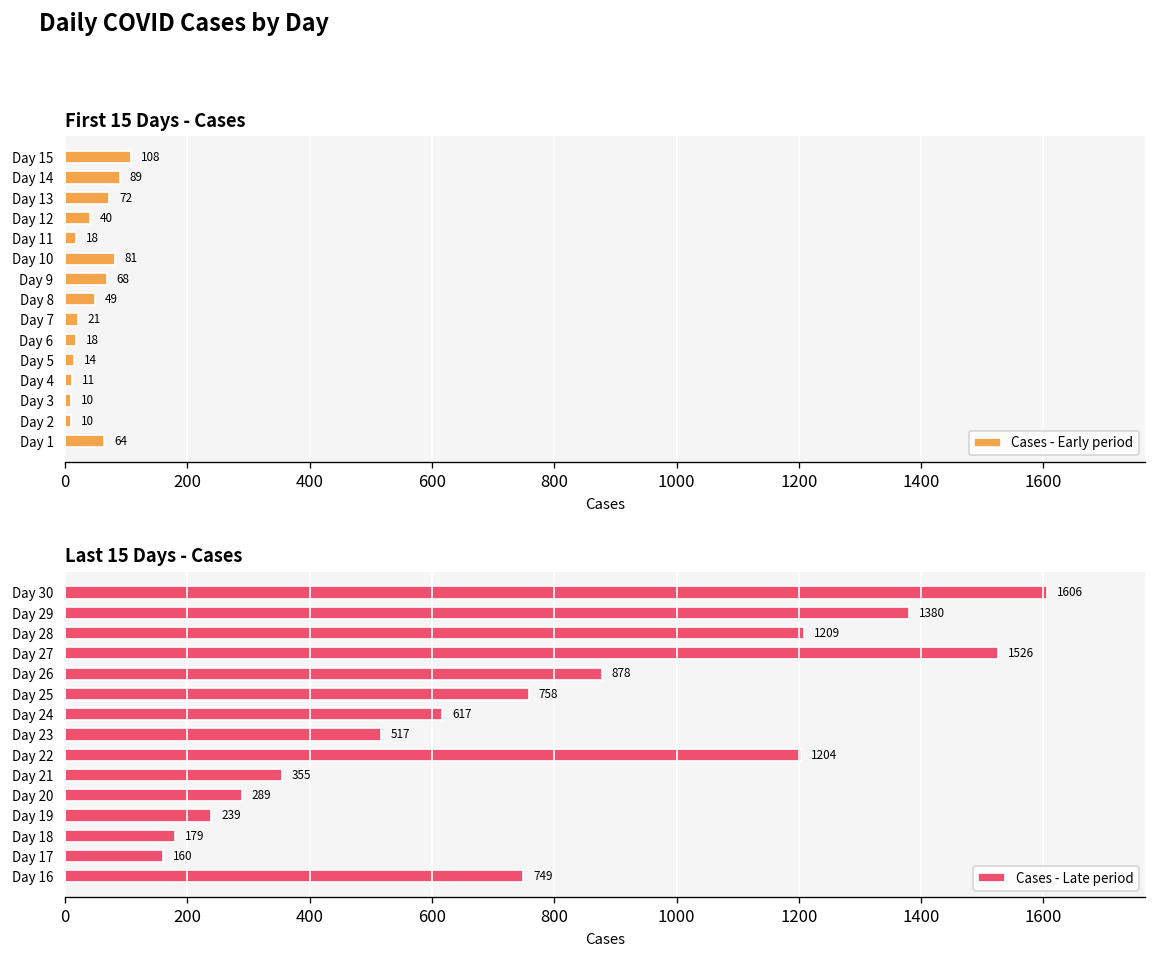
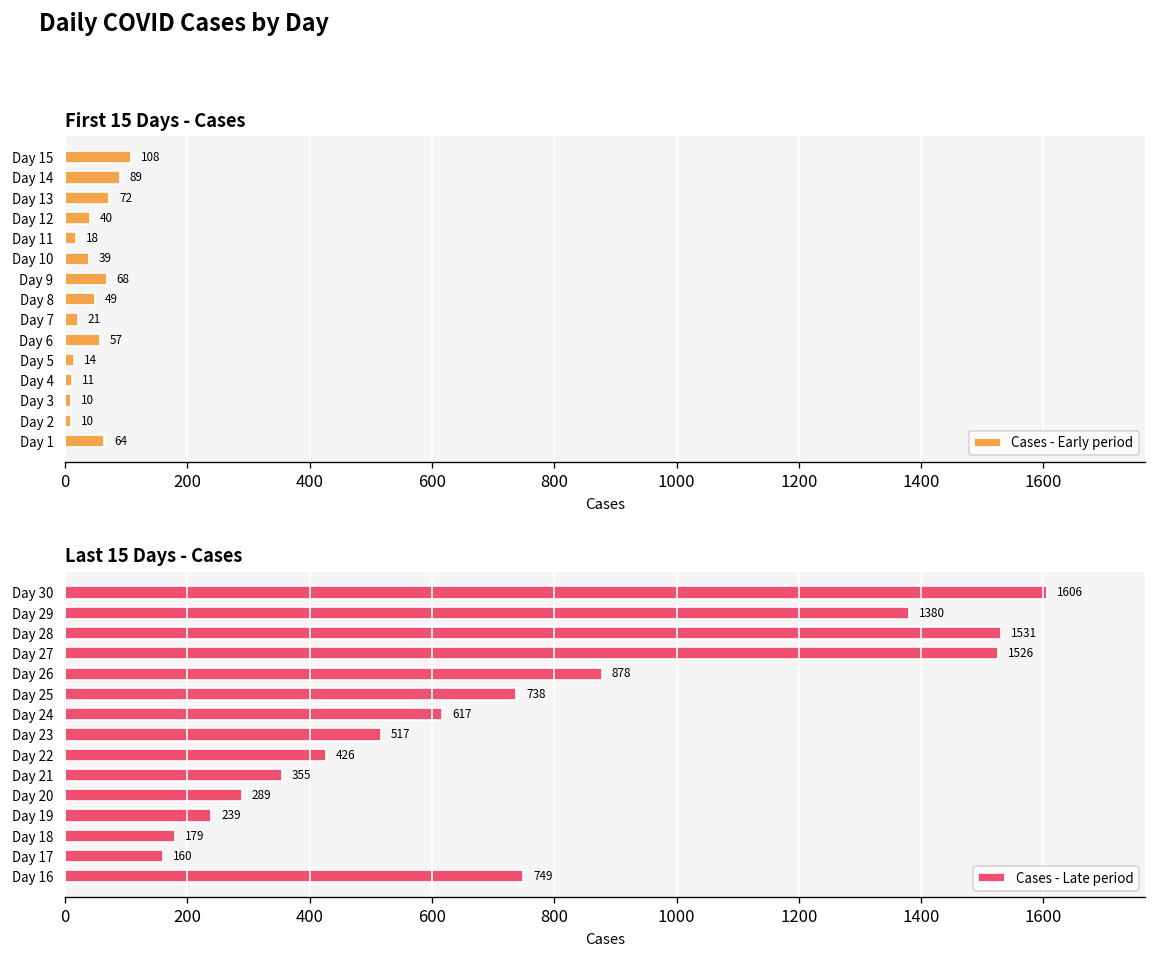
First 15 Days - Cases, Day 10: 81 -> 39
First 15 Days - Cases, Day 6: 18 -> 57
Last 15 Days - Cases, Day 28: 1209 -> 1531
Last 15 Days - Cases, Day 25: 758 -> 738
Last 15 Days - Cases, Day 22: 1204 -> 426
